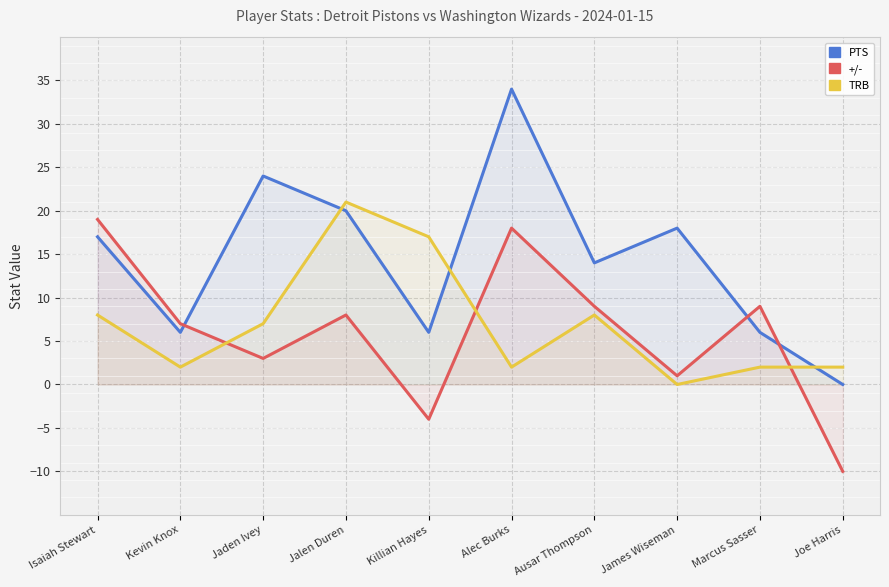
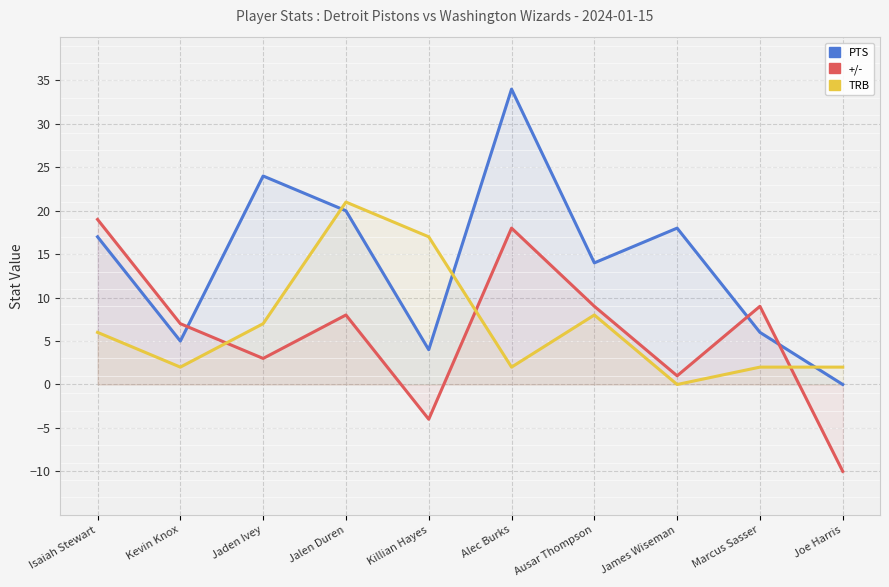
TRB, Isaiah Stewart: 8 -> 6
PTS, Kevin Knox: 6 -> 5
PTS, Killian Hayes: 6 -> 4
